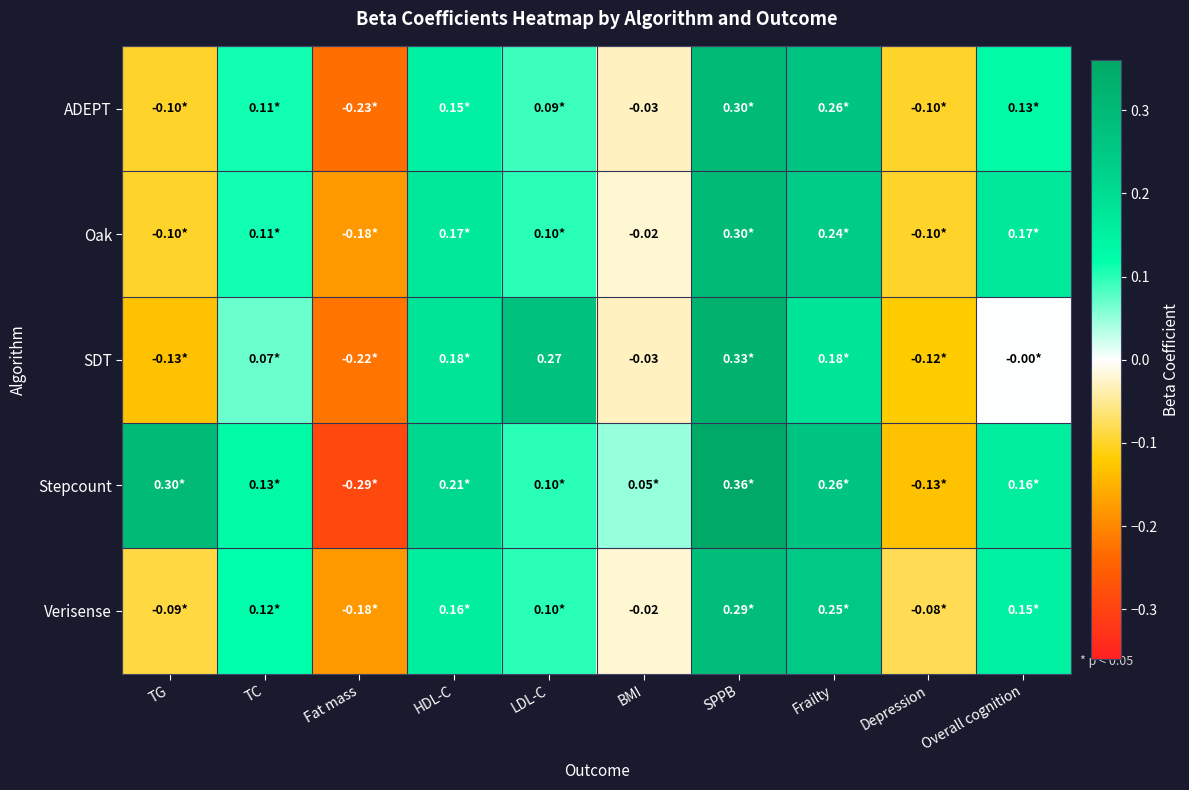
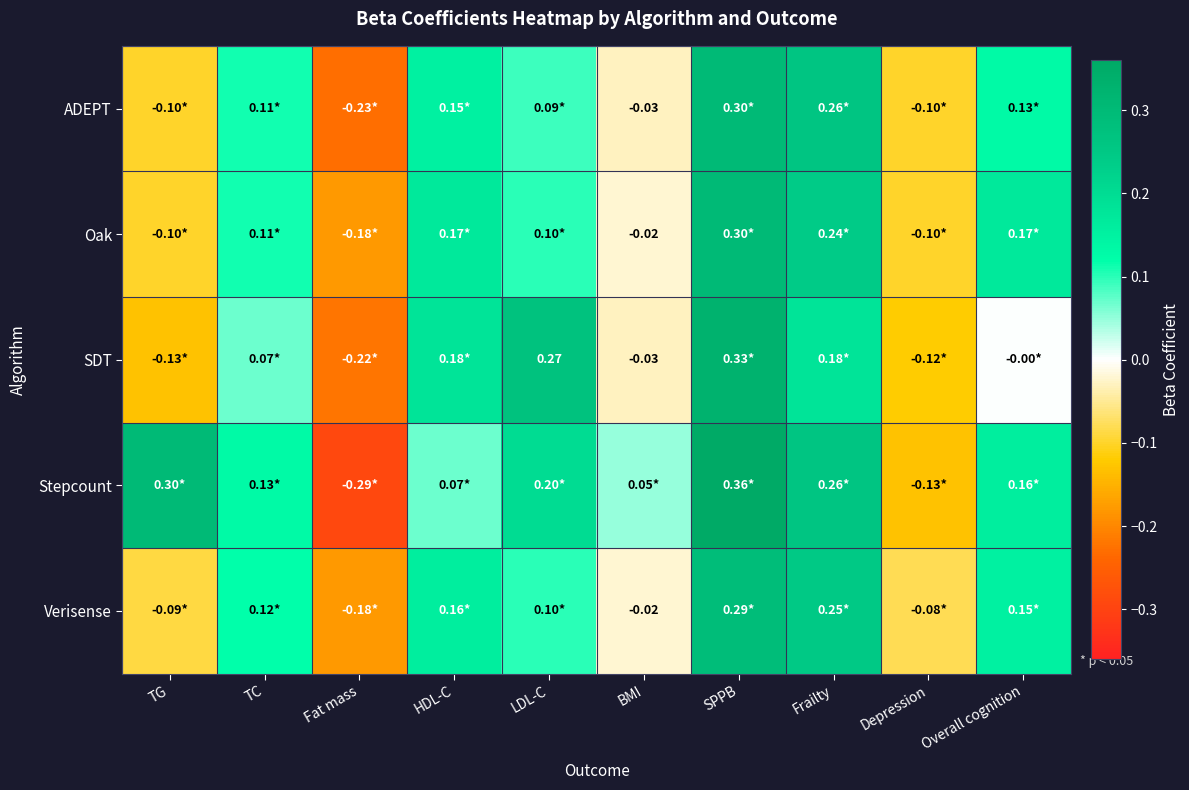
Stepcount, HDL-C: 0.21* -> 0.07*
Stepcount, LDL-C: 0.10* -> 0.20*
